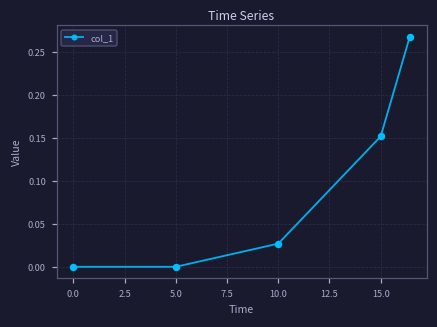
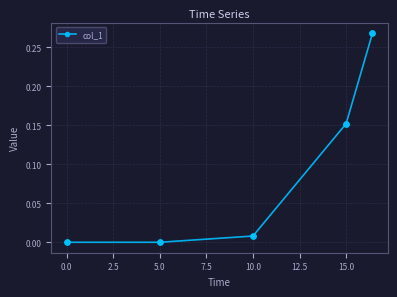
10.0: 0.03 -> 0.01
